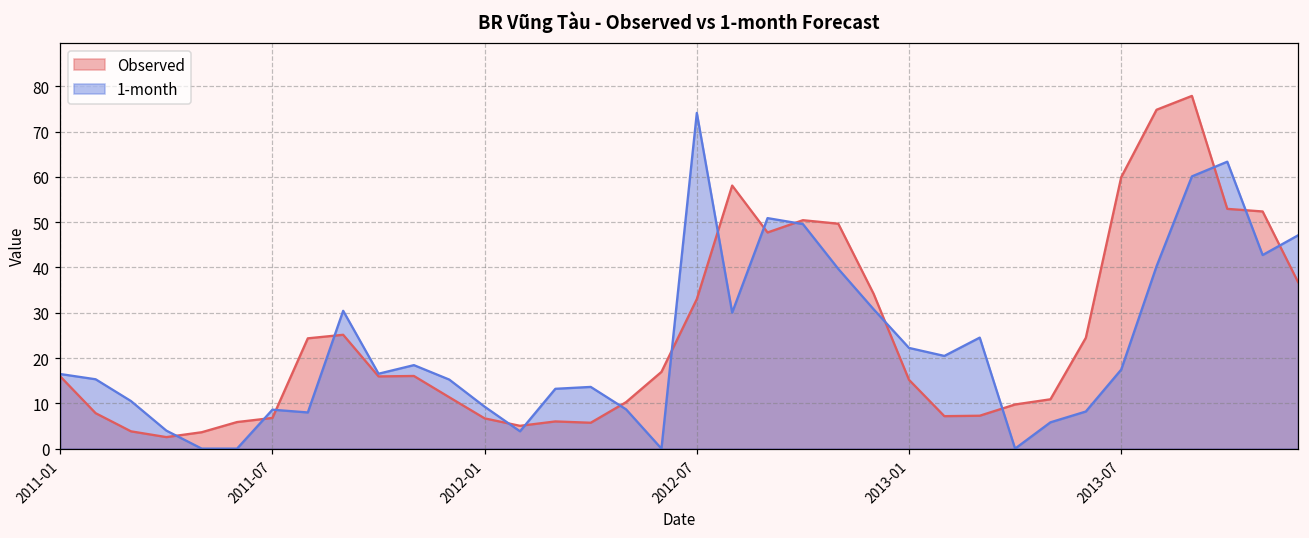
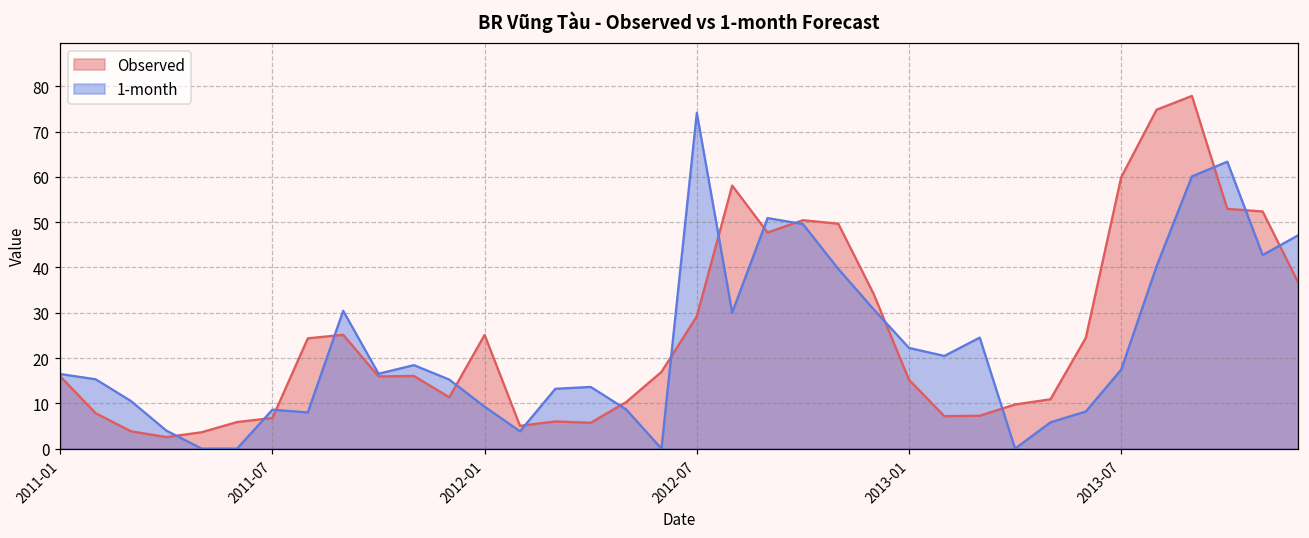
Observed, 2012-01: 7 -> 25
Observed, 2012-07: 33 -> 29
